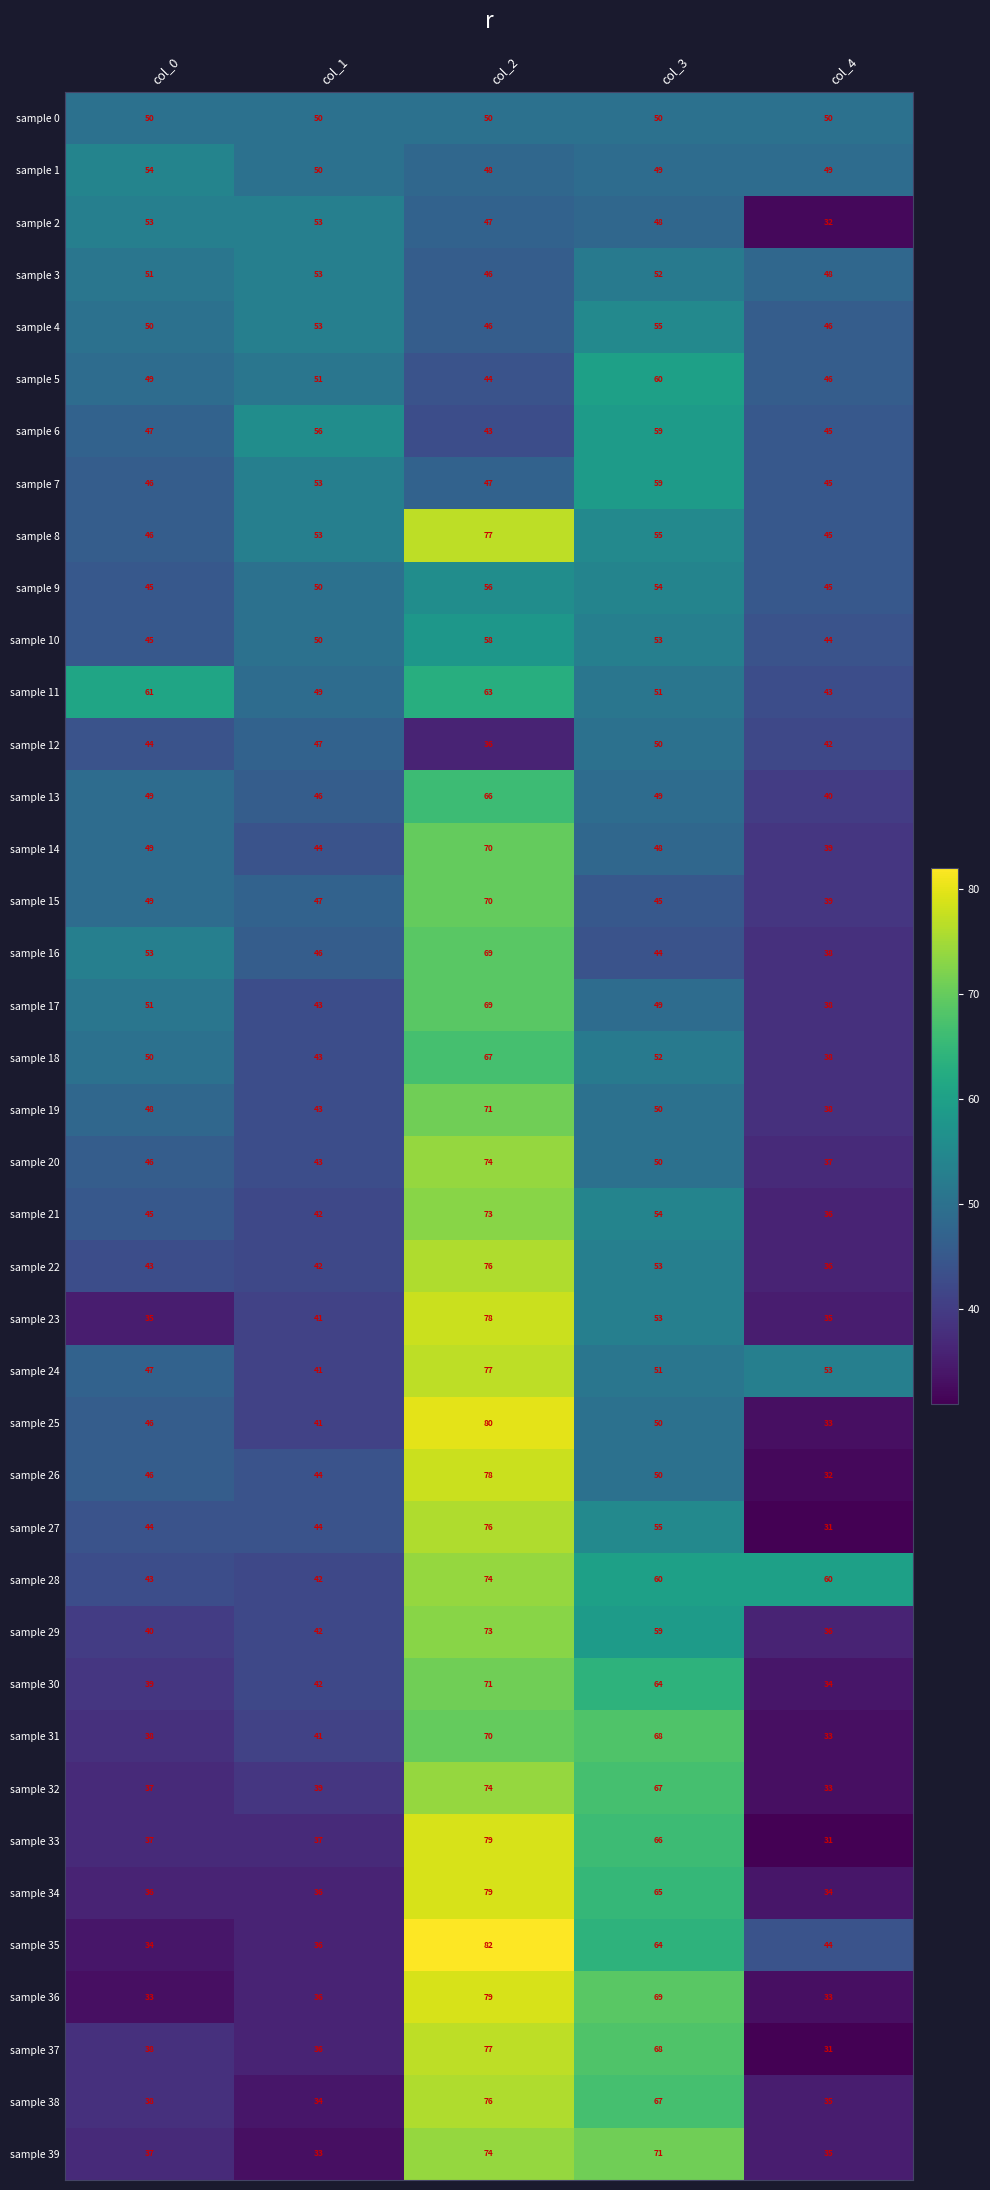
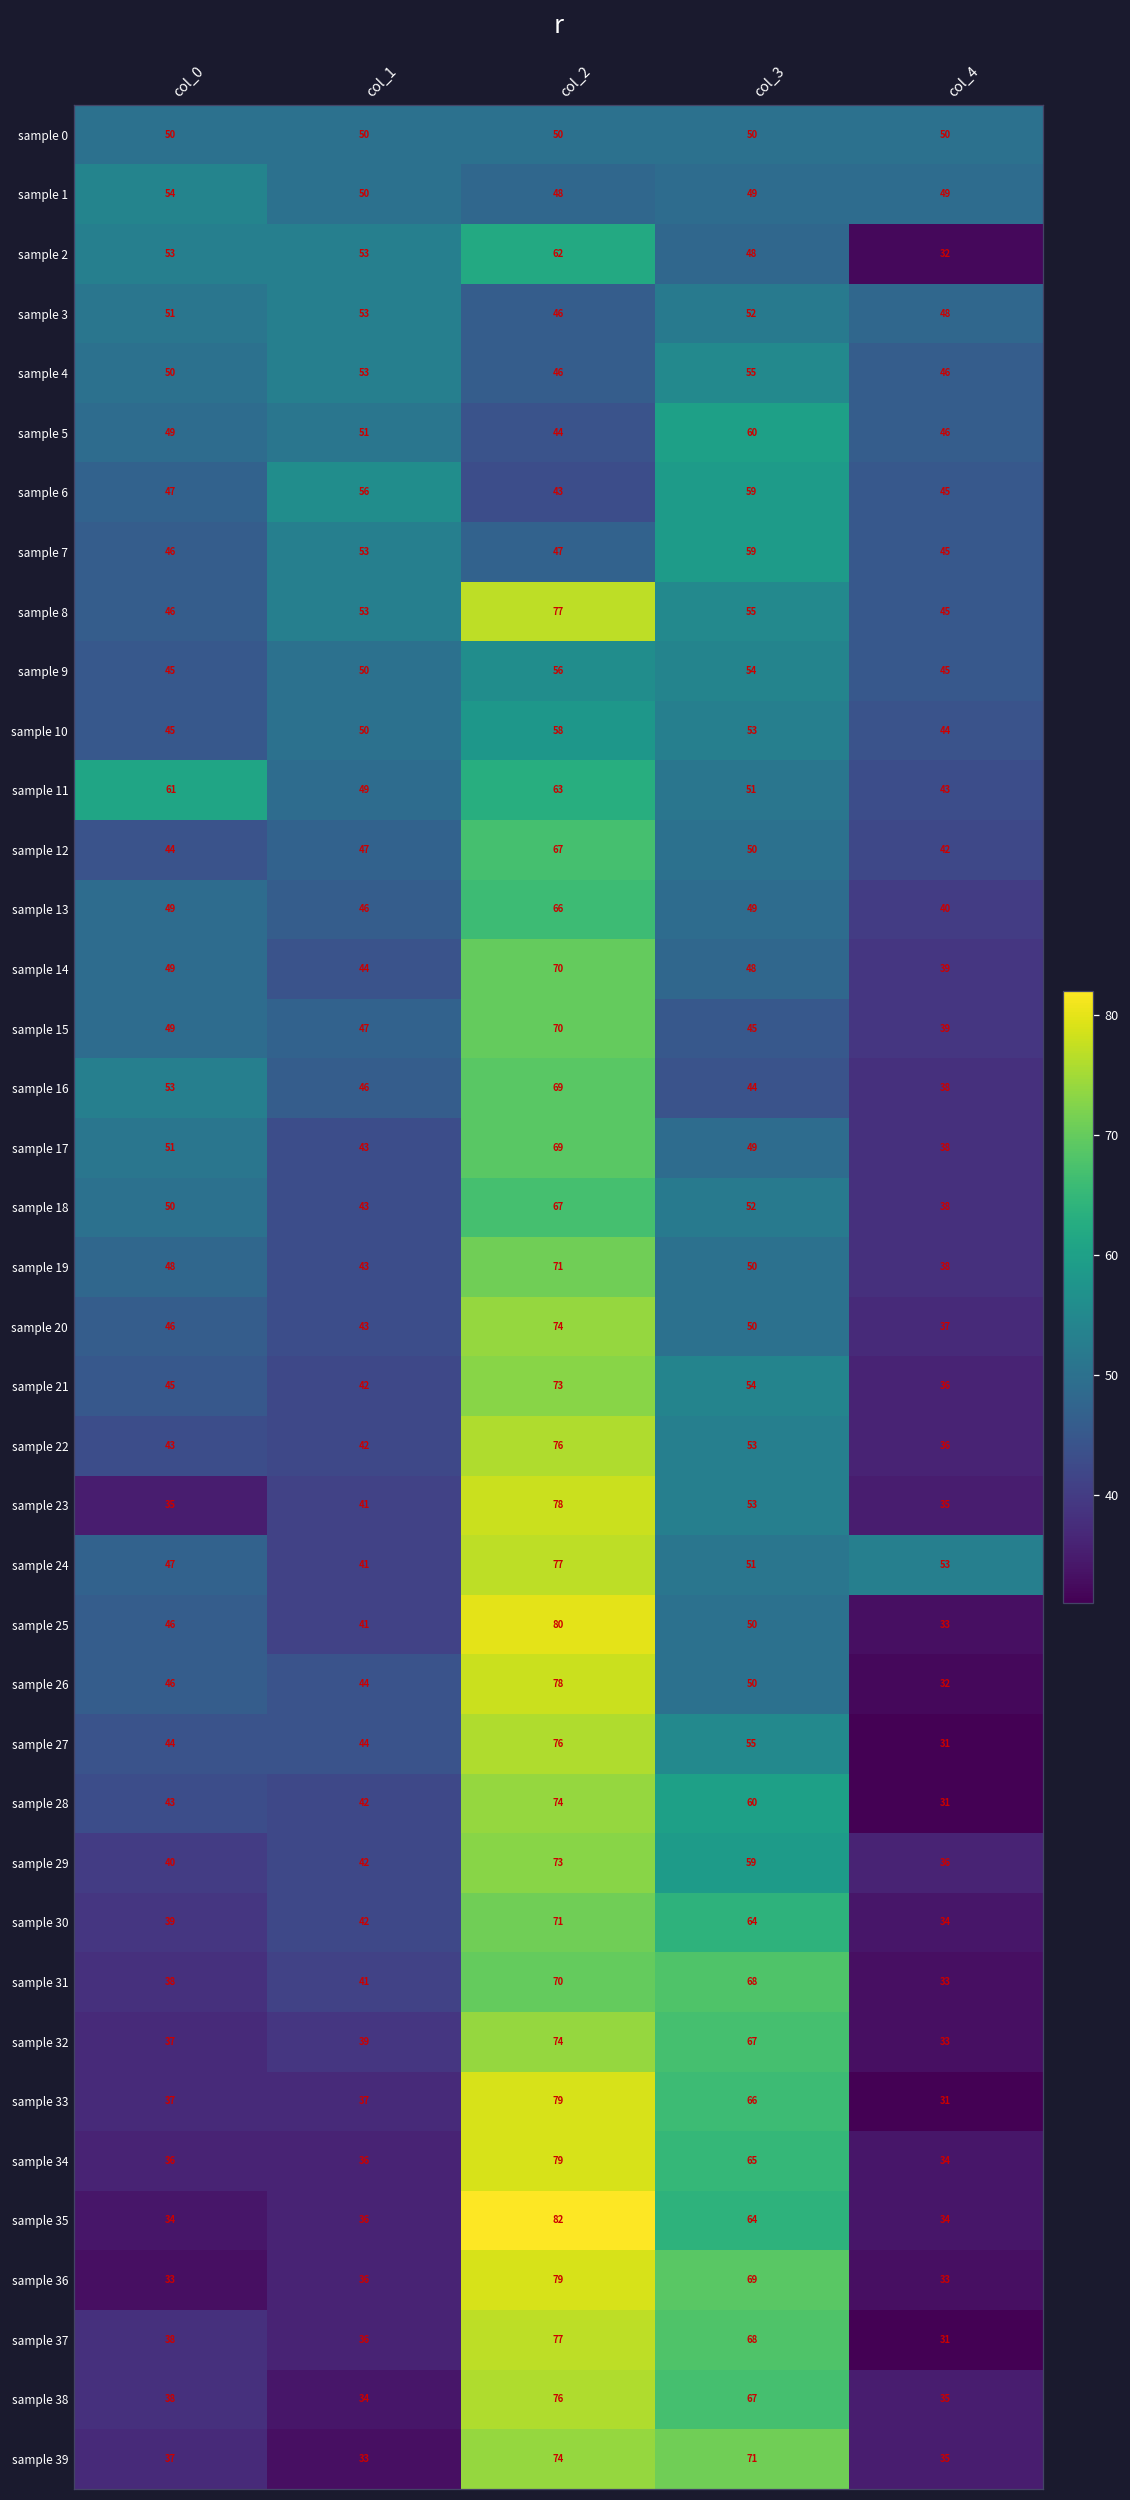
sample 2, col_2: 47 -> 62
sample 12, col_2: 36 -> 67
sample 28, col_4: 60 -> 31
sample 35, col_4: 44 -> 34
